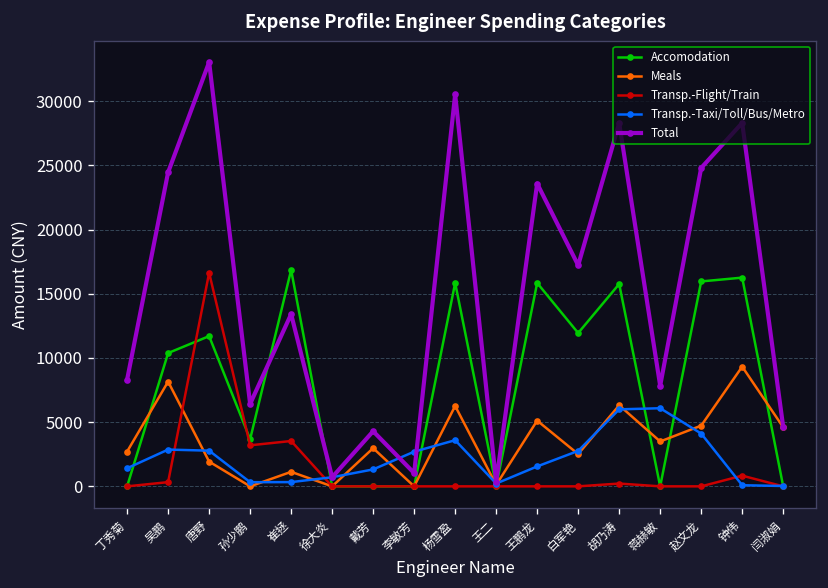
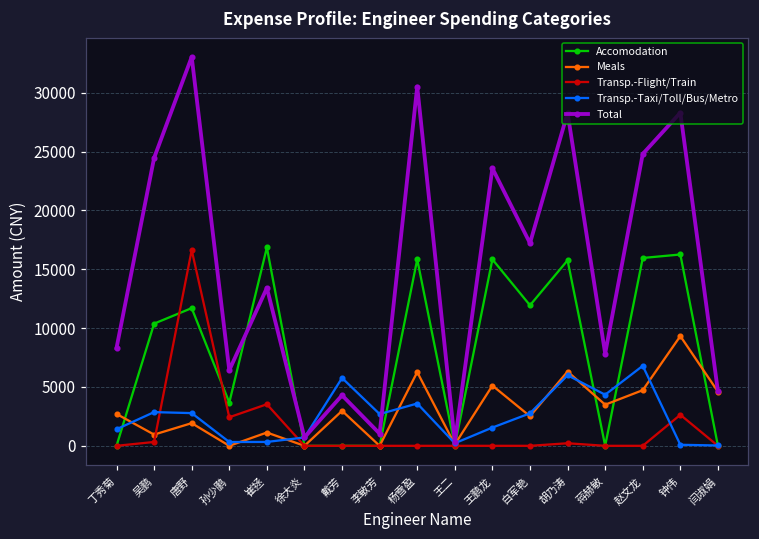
Meals, 吴鹏: 8200 -> 1000
Transp.-Flight/Train, 孙少鹏: 3200 -> 2400
Transp.-Taxi/Toll/Bus/Metro, 戴芳: 1300 -> 5800
Transp.-Taxi/Toll/Bus/Metro, 蒋赫敏: 6100 -> 4300
Transp.-Taxi/Toll/Bus/Metro, 赵文龙: 4100 -> 6800
Transp.-Flight/Train, 钟伟: 800 -> 2600
